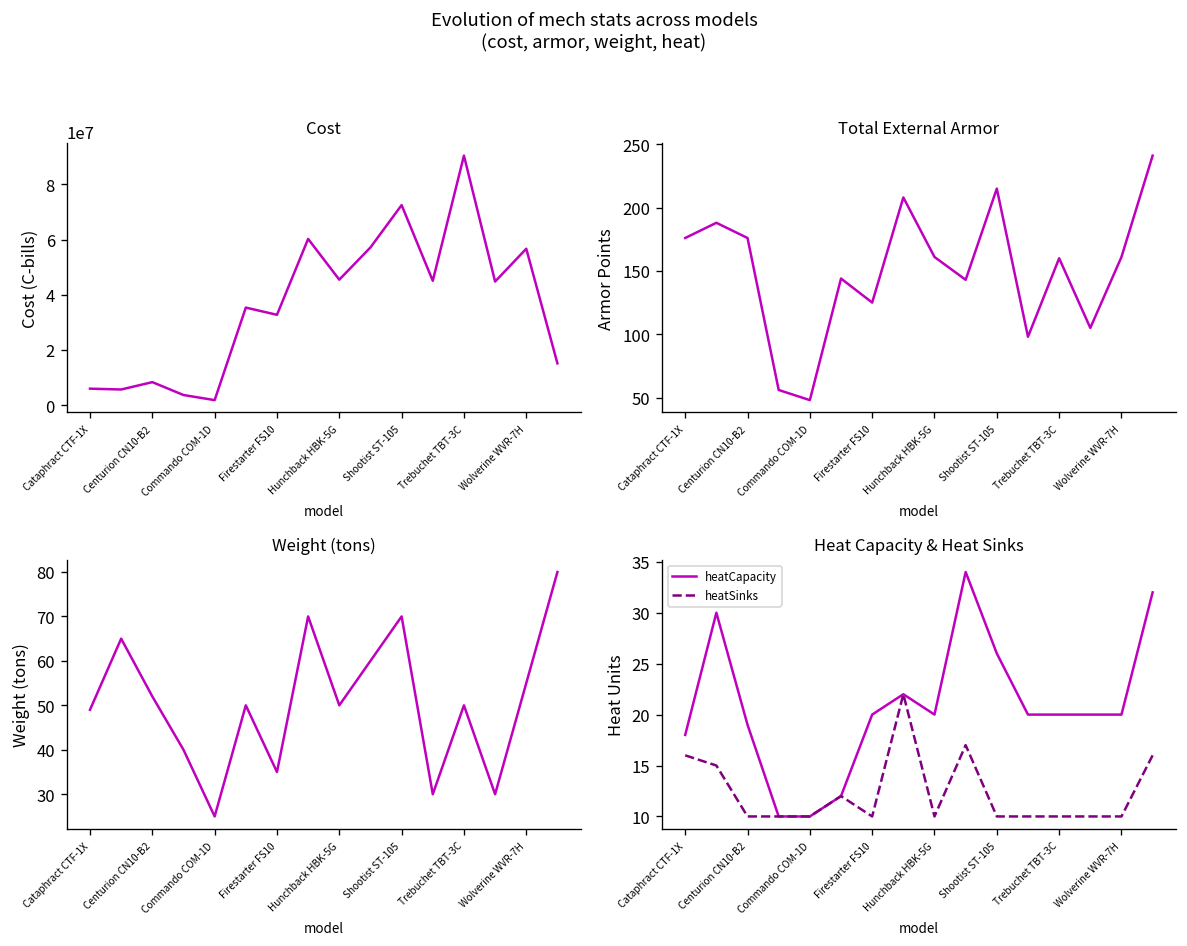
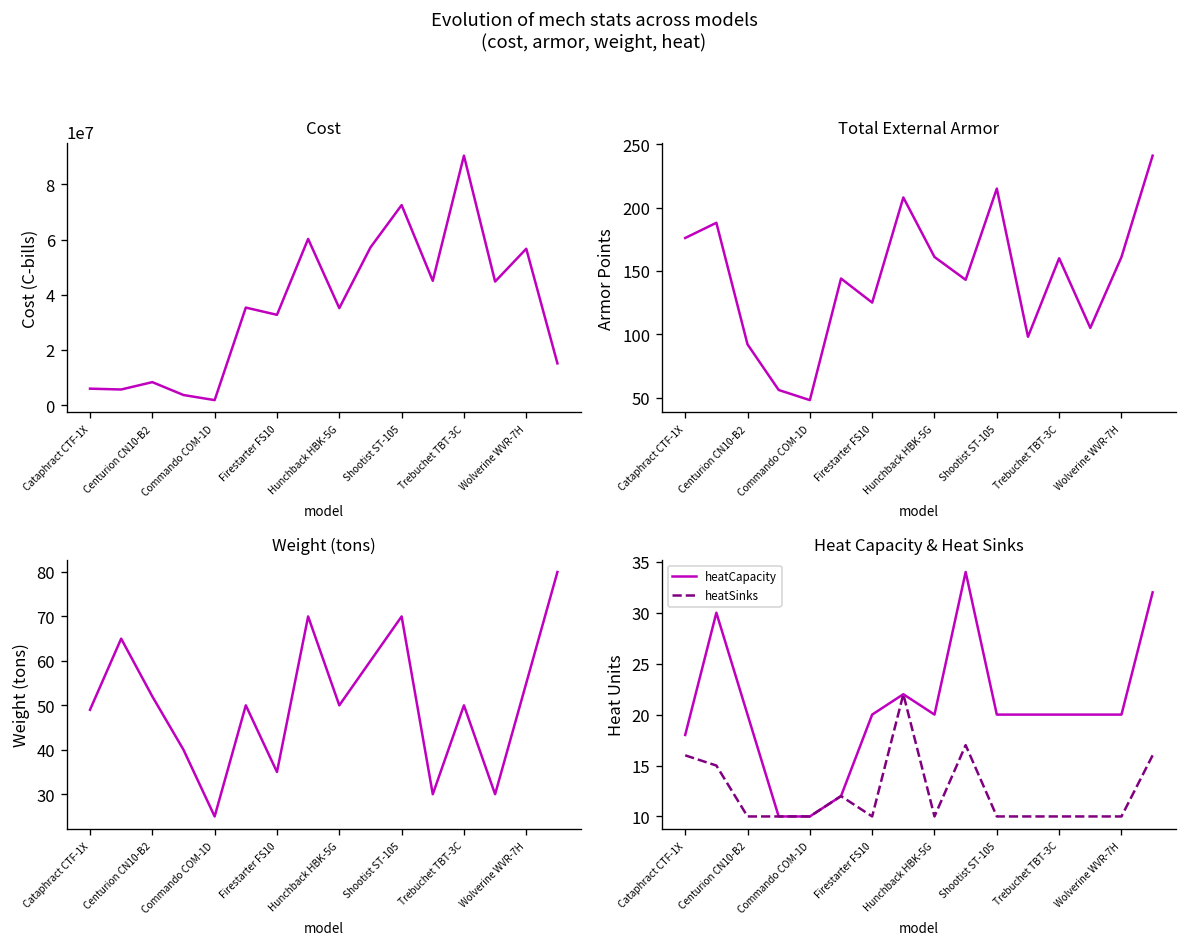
Cost, Hunchback HBK-5G: 45000000 -> 35000000
Total External Armor, Centurion CN10-B2: 176 -> 92
Heat Capacity & Heat Sinks, heatCapacity, Centurion CN10-B2: 19 -> 20
Heat Capacity & Heat Sinks, heatCapacity, Shootist ST-105: 26 -> 20
